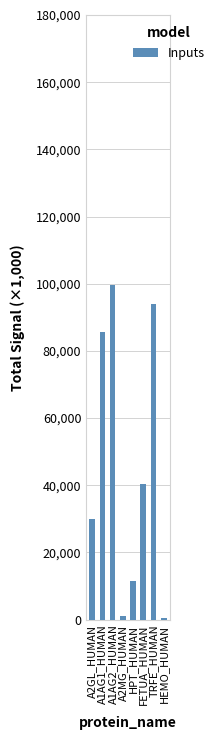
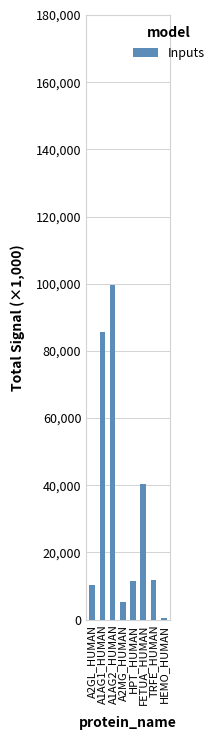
A2GL_HUMAN: 30,000 -> 10,000
A2MG_HUMAN: 1,000 -> 5,000
TRFE_HUMAN: 94,000 -> 12,000
